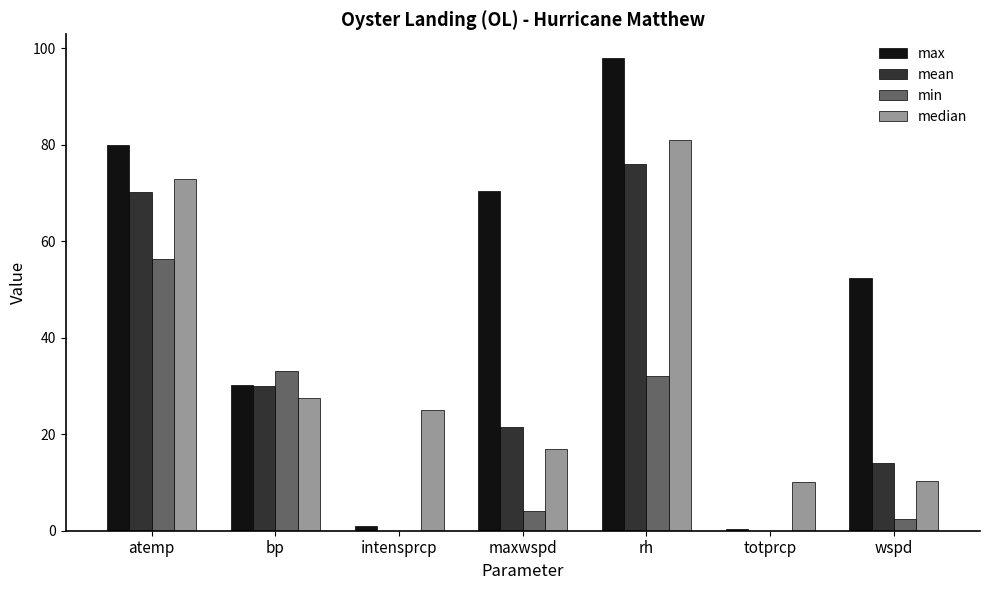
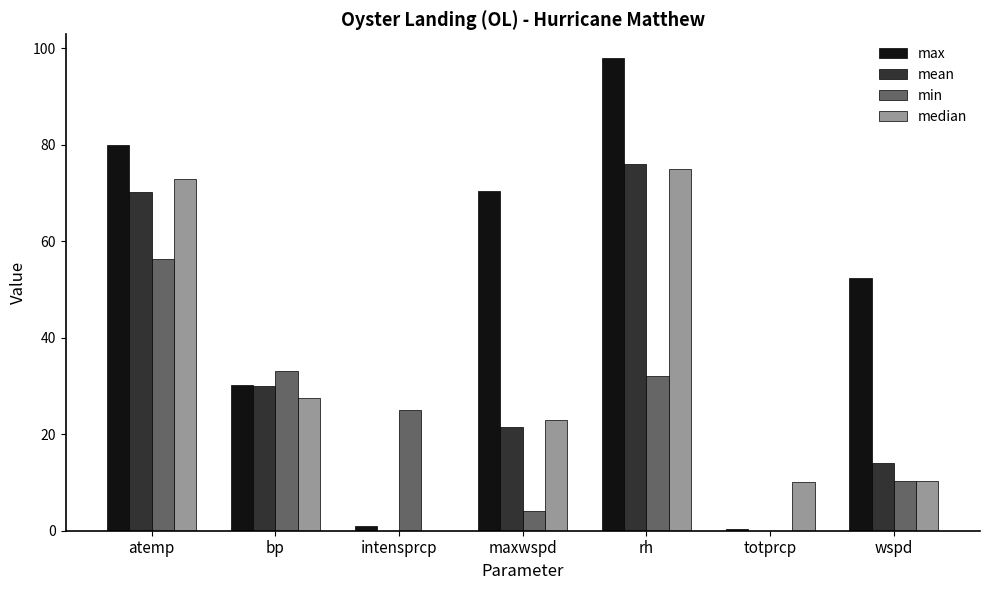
min, intensprcp: 0 -> 25
median, intensprcp: 25 -> 0
median, maxwspd: 17 -> 23
median, rh: 81 -> 75
min, wspd: 2 -> 10
